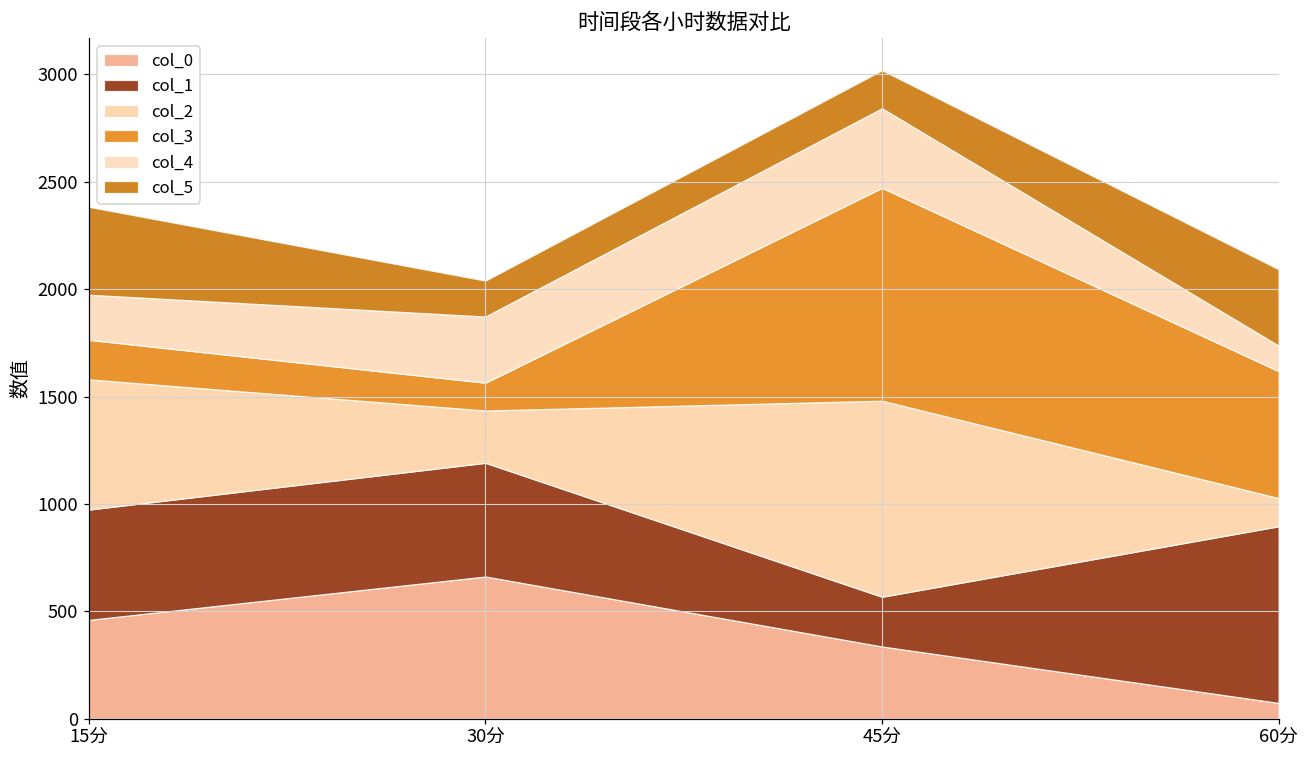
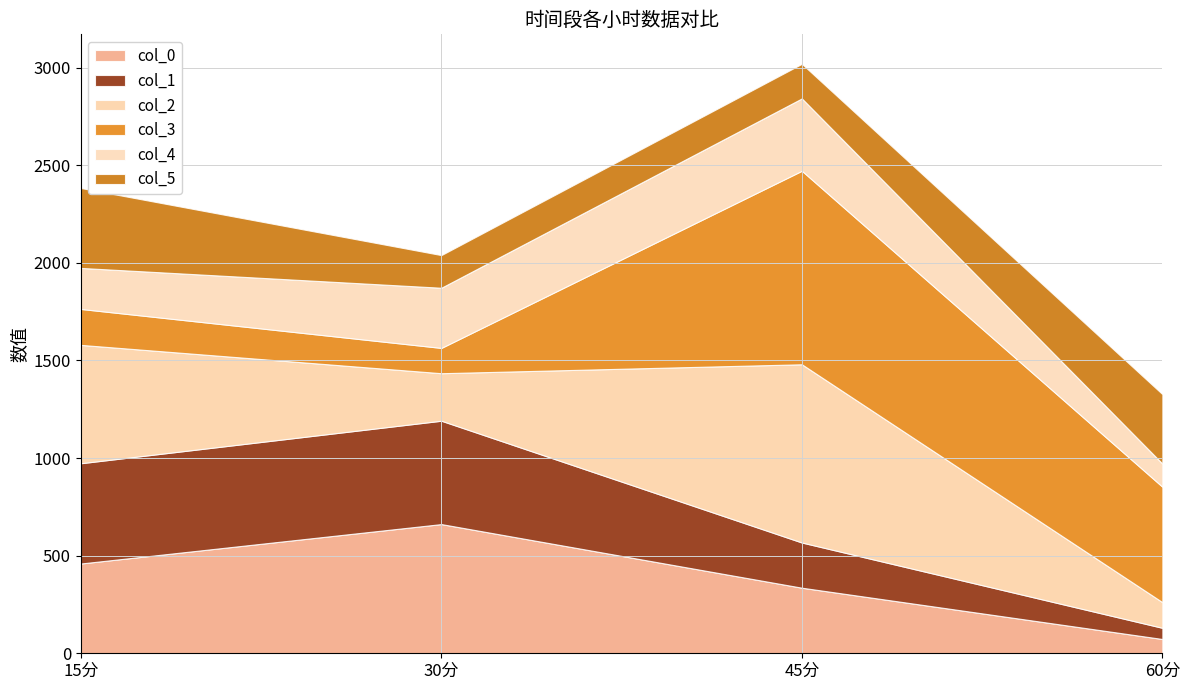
col_1, 60分: 820 -> 60
